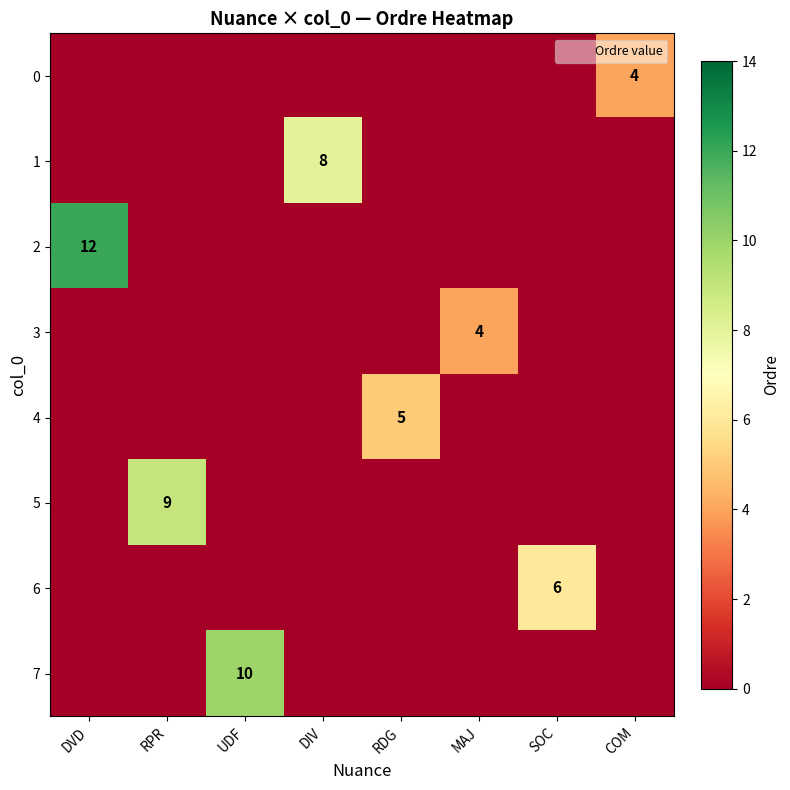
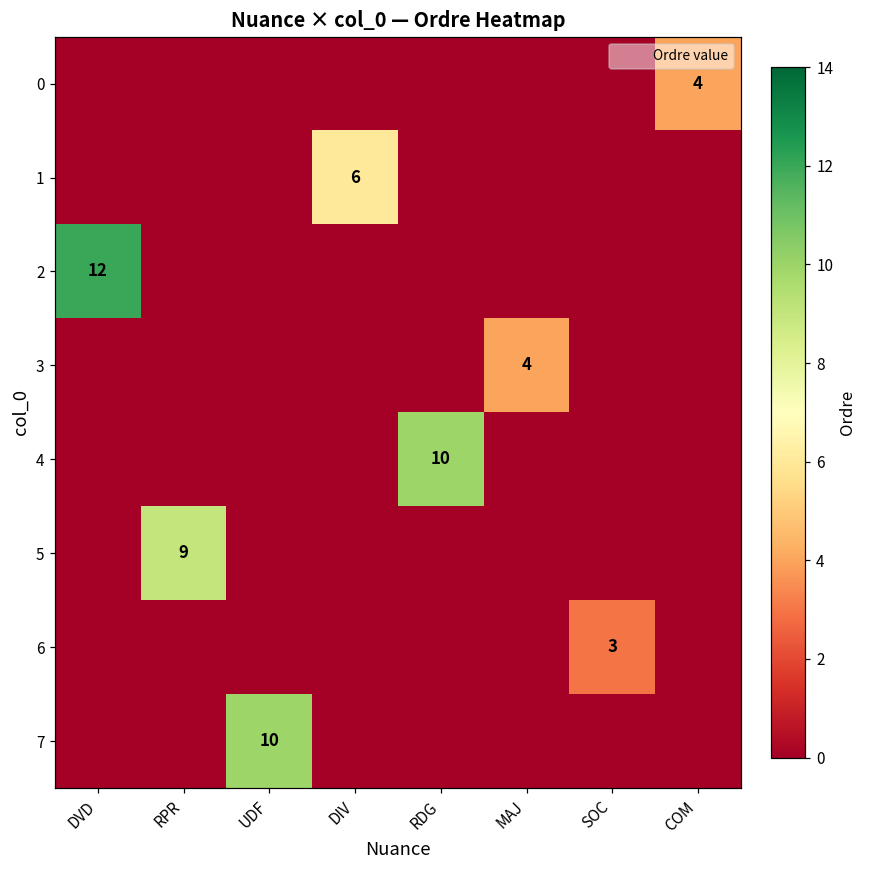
1, DIV: 8 -> 6
4, RDG: 5 -> 10
6, SOC: 6 -> 3
